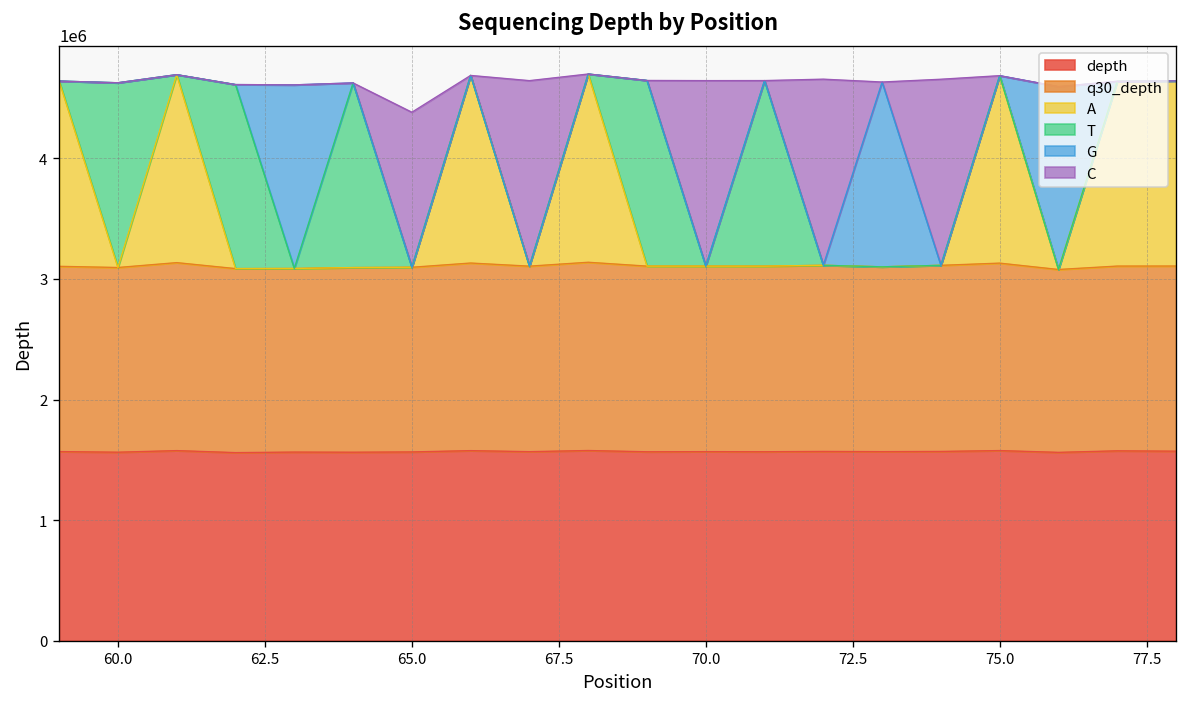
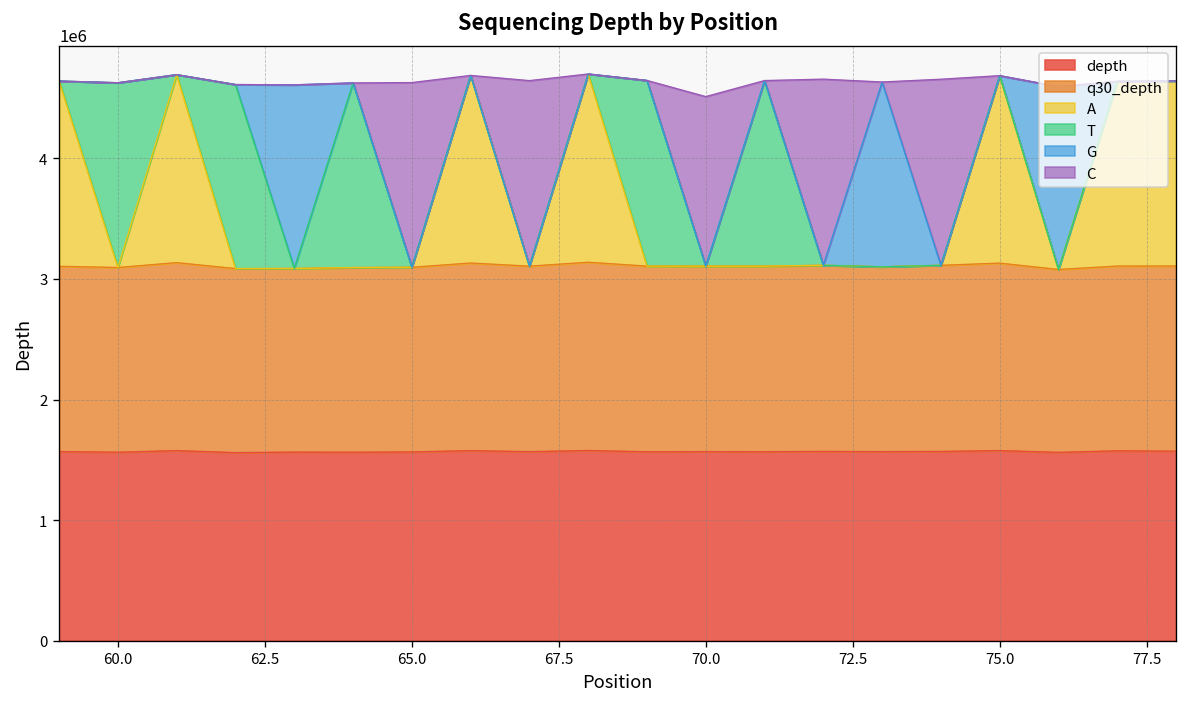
C, 65.0: 1290000 -> 1530000
C, 70.0: 1540000 -> 1410000
